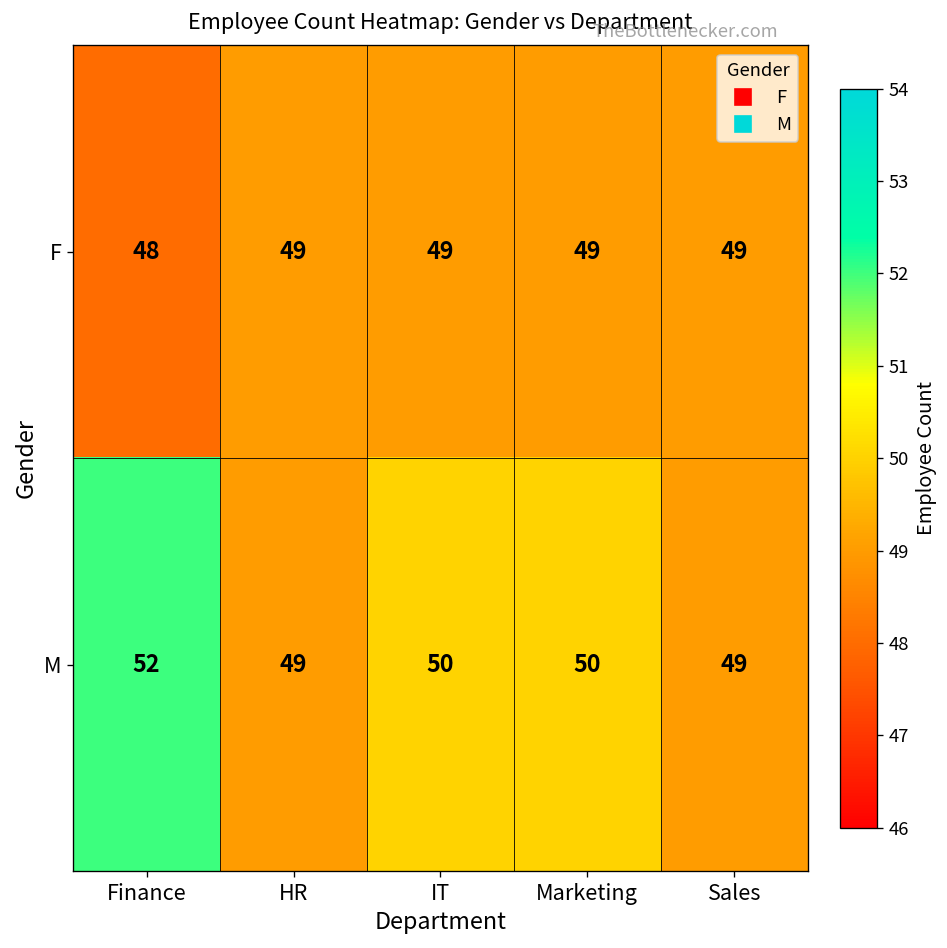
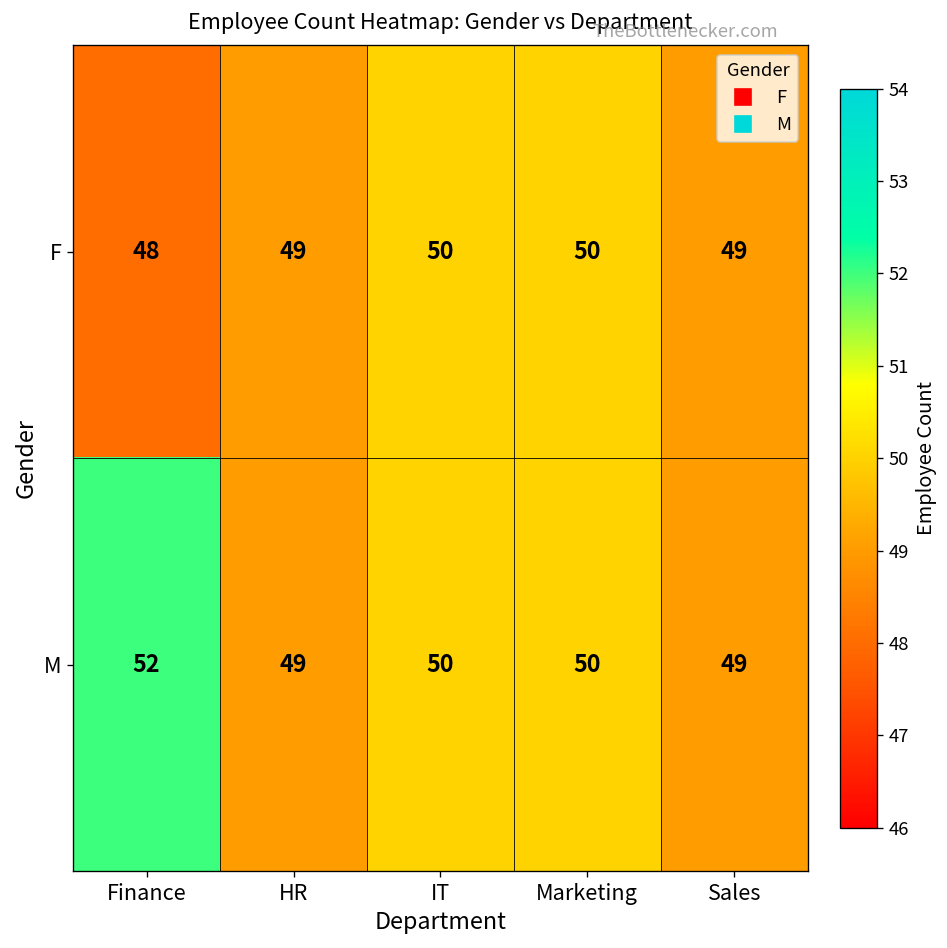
F, IT: 49 -> 50
F, Marketing: 49 -> 50
